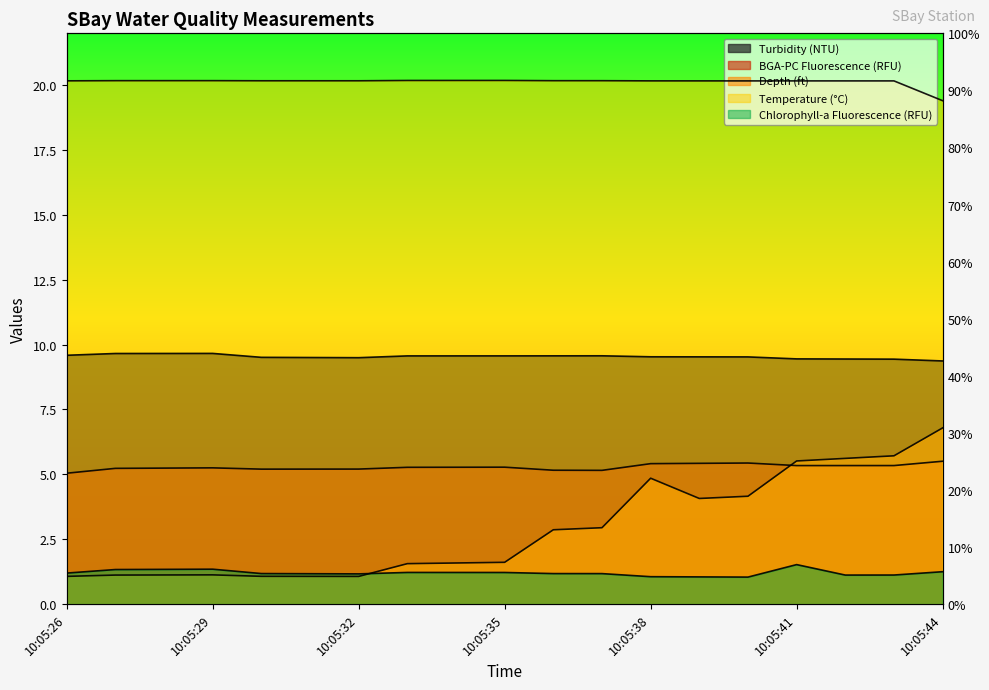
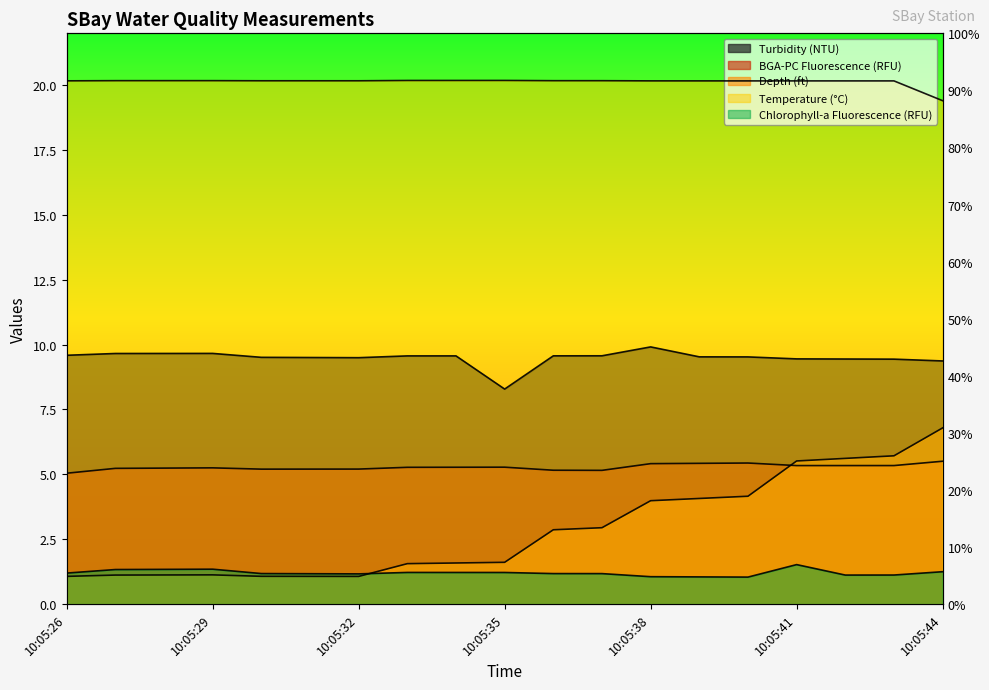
Turbidity (NTU), 10:05:35: 9.6 -> 8.3
Turbidity (NTU), 10:05:38: 9.5 -> 9.9
Depth (ft), 10:05:38: 4.9 -> 4.0
